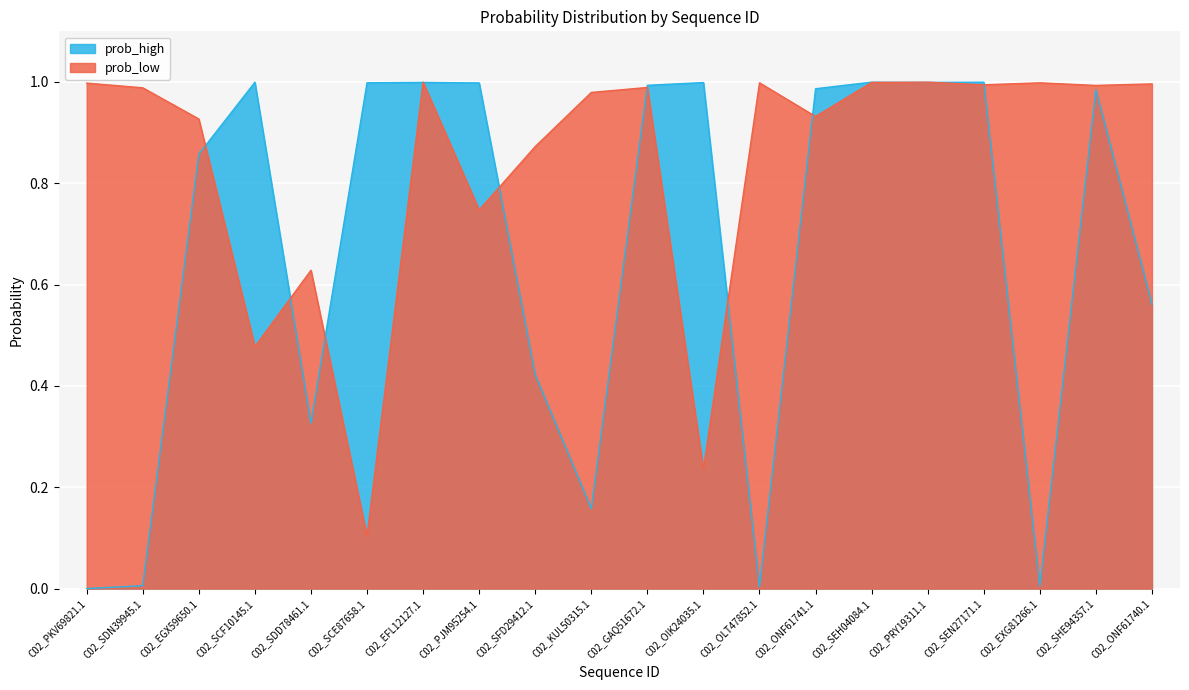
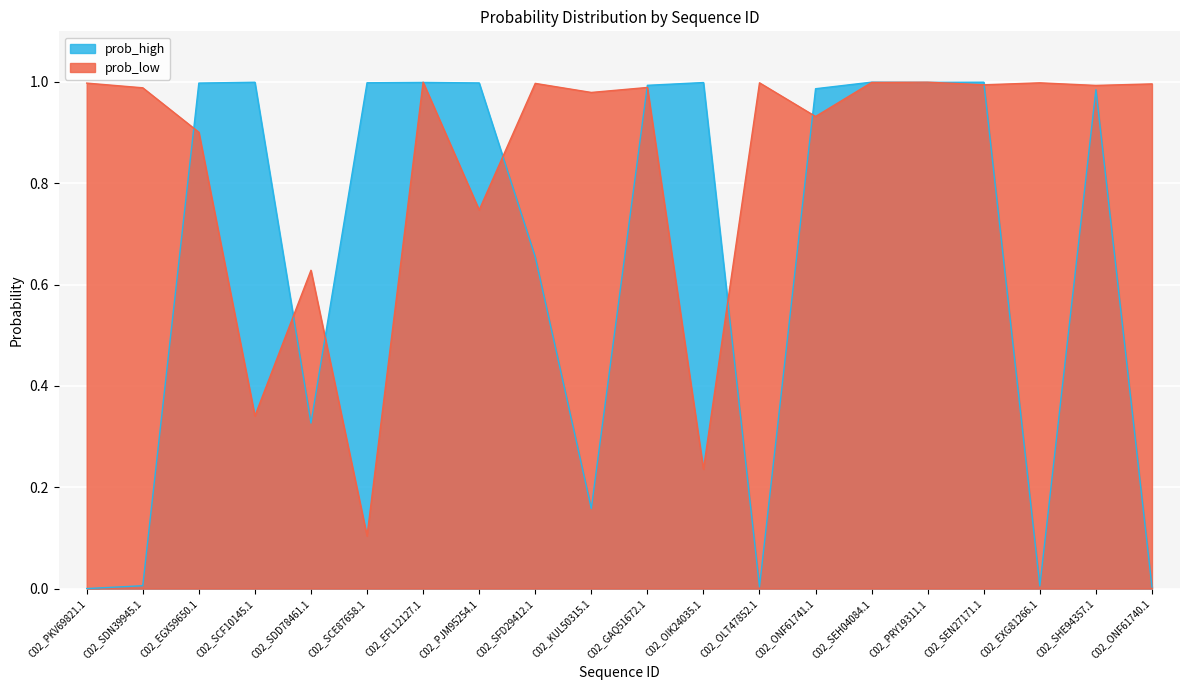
prob_high, C02_EGX59650.1: 0.86 -> 1.00
prob_low, C02_EGX59650.1: 0.93 -> 0.90
prob_low, C02_SCF10145.1: 0.48 -> 0.34
prob_high, C02_SFD29412.1: 0.42 -> 0.65
prob_low, C02_SFD29412.1: 0.87 -> 1.00
prob_high, C02_ONF61740.1: 0.56 -> 0.00
